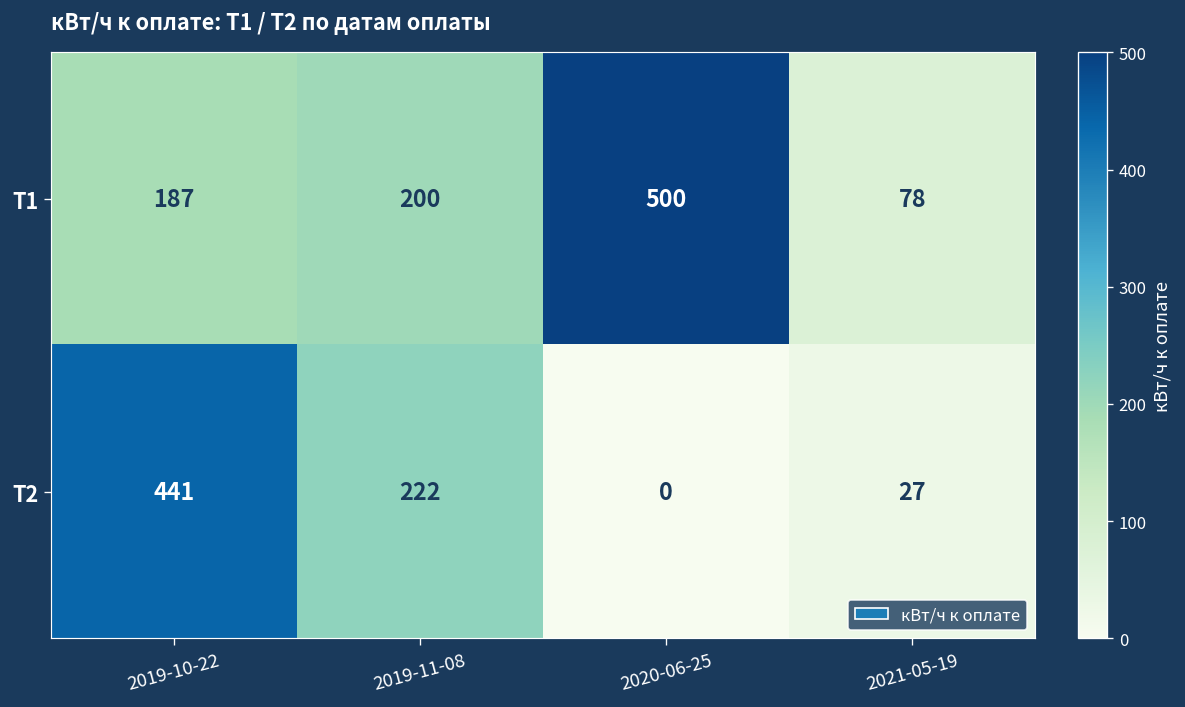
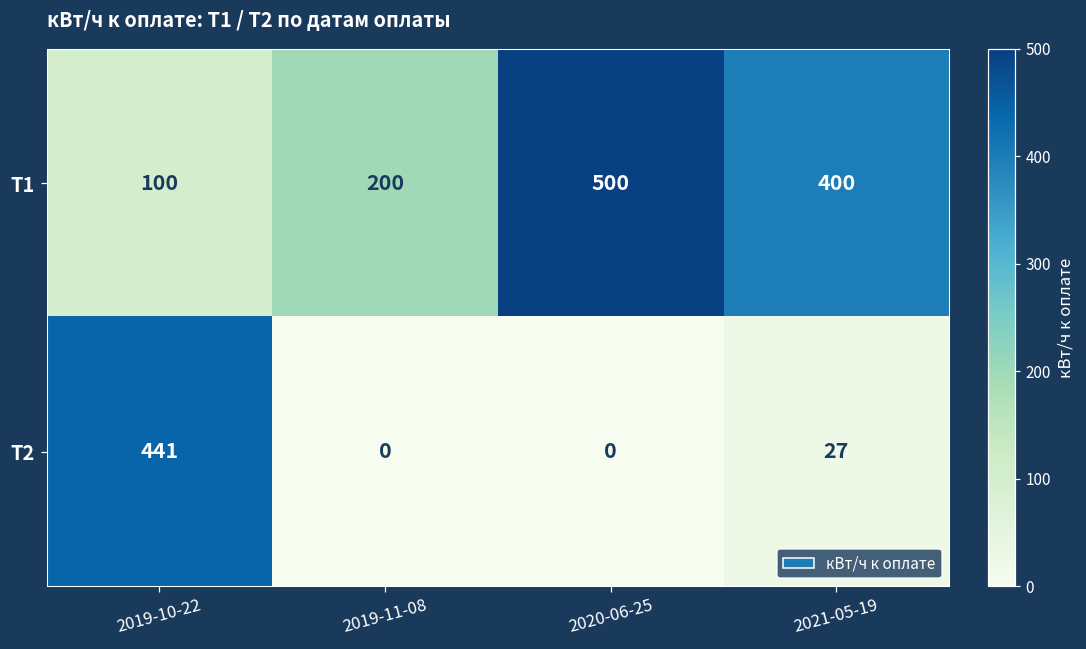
Т1, 2019-10-22: 187 -> 100
Т1, 2021-05-19: 78 -> 400
Т2, 2019-11-08: 222 -> 0
